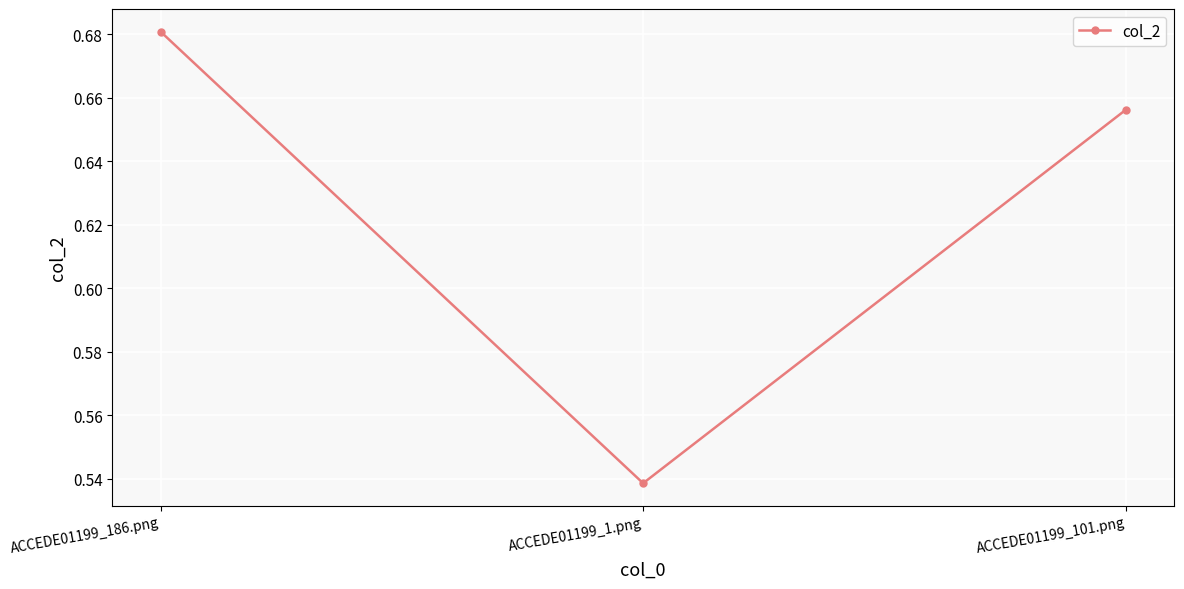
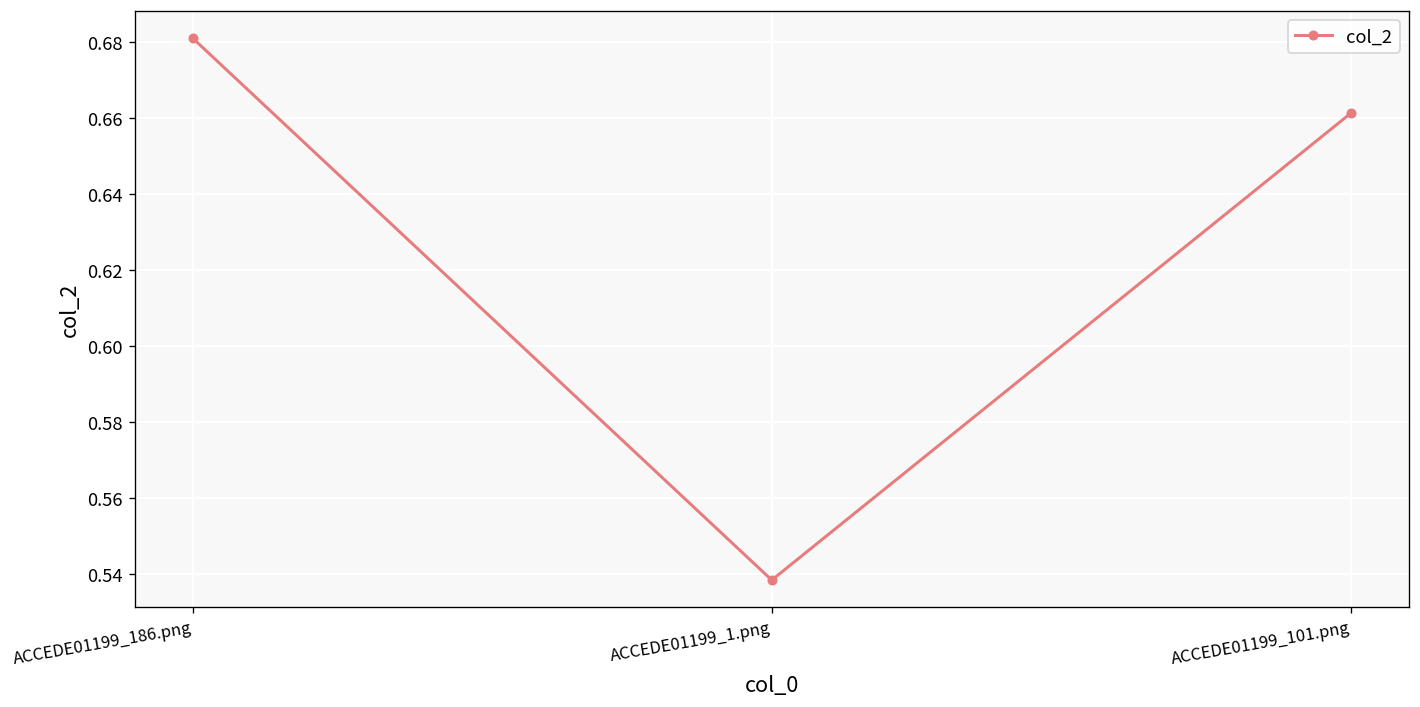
ACCEDE01199_101.png: 0.656 -> 0.661
